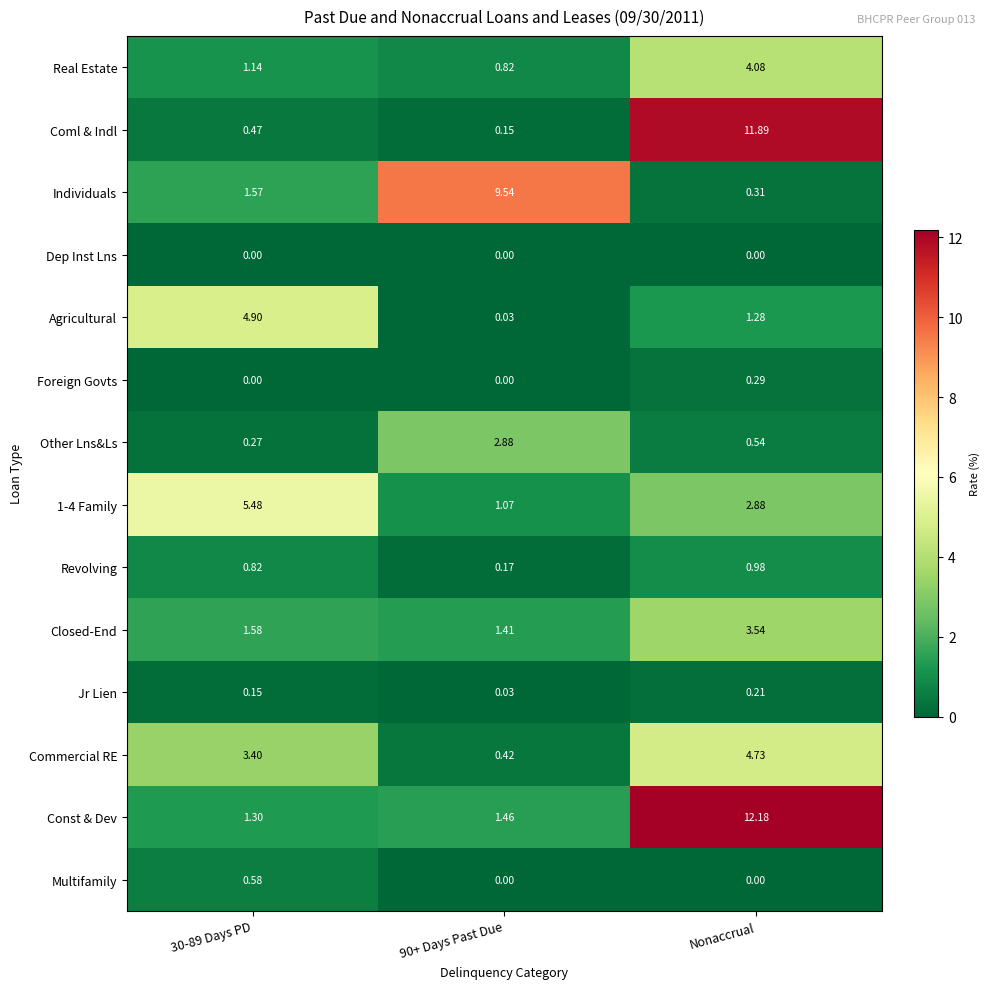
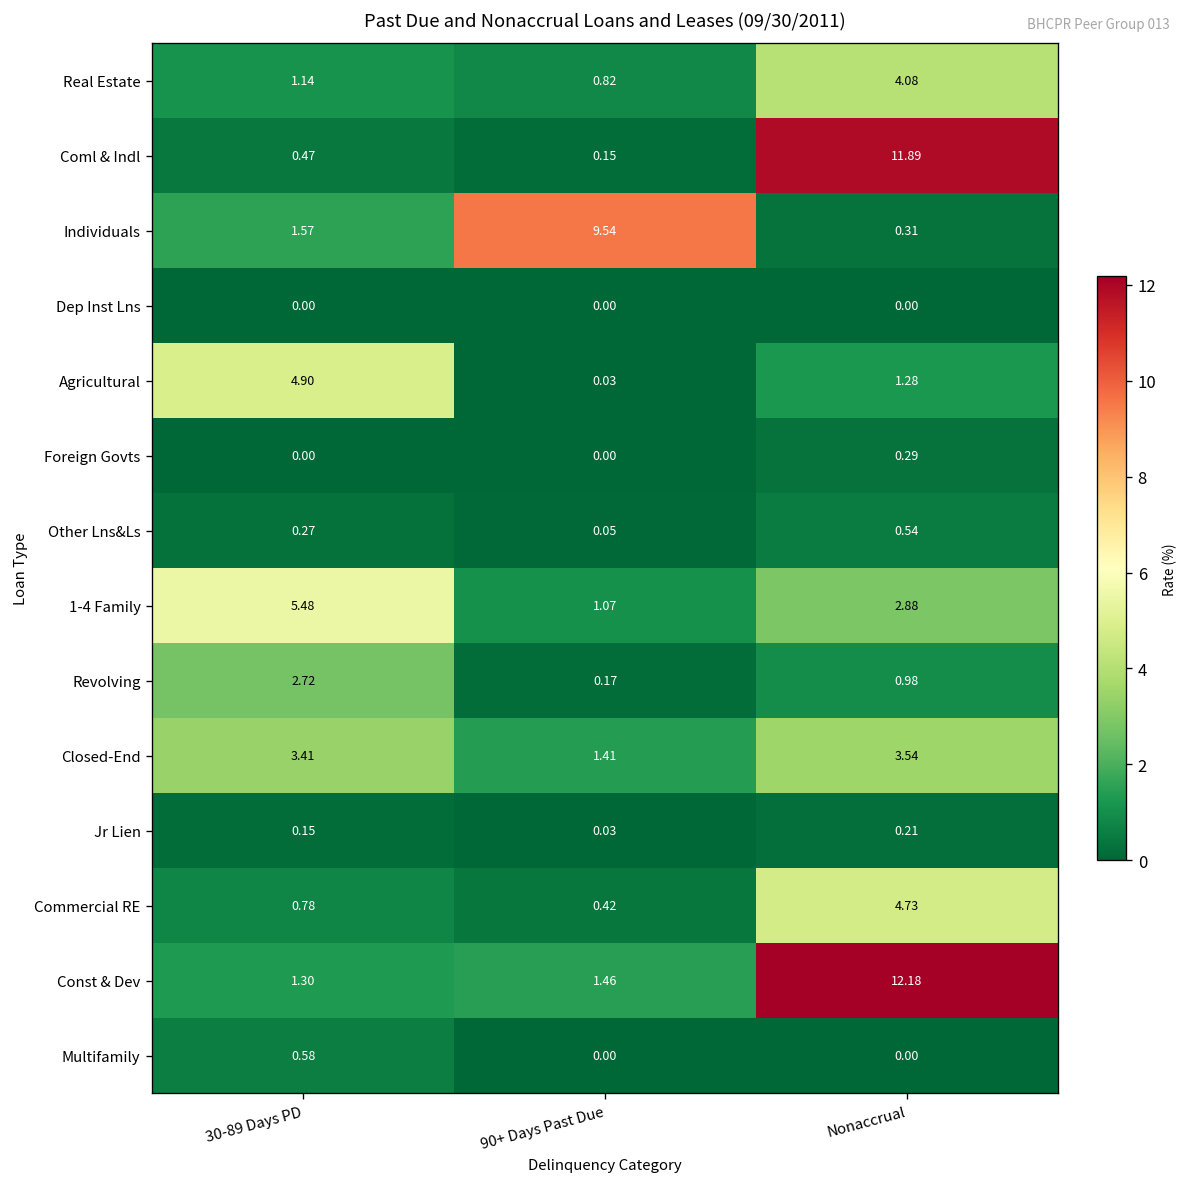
Other Lns&Ls, 90+ Days Past Due: 2.88 -> 0.05
Revolving, 30-89 Days PD: 0.82 -> 2.72
Closed-End, 30-89 Days PD: 1.58 -> 3.41
Commercial RE, 30-89 Days PD: 3.40 -> 0.78
